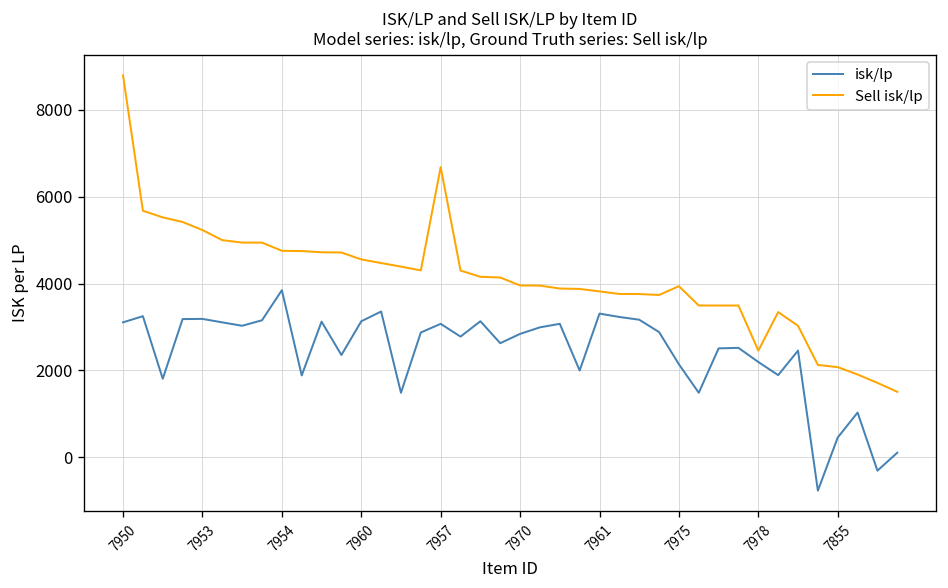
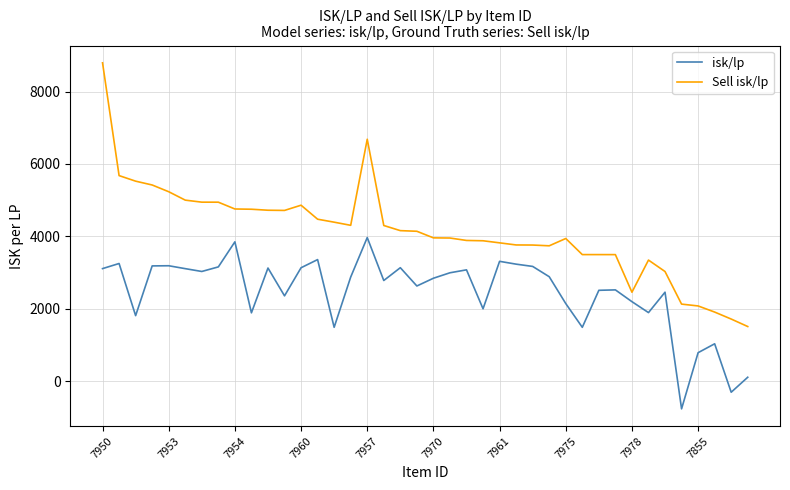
Sell isk/lp, 7960: 4600 -> 4900
isk/lp, 7957: 3100 -> 4000
isk/lp, 7855: 500 -> 800
